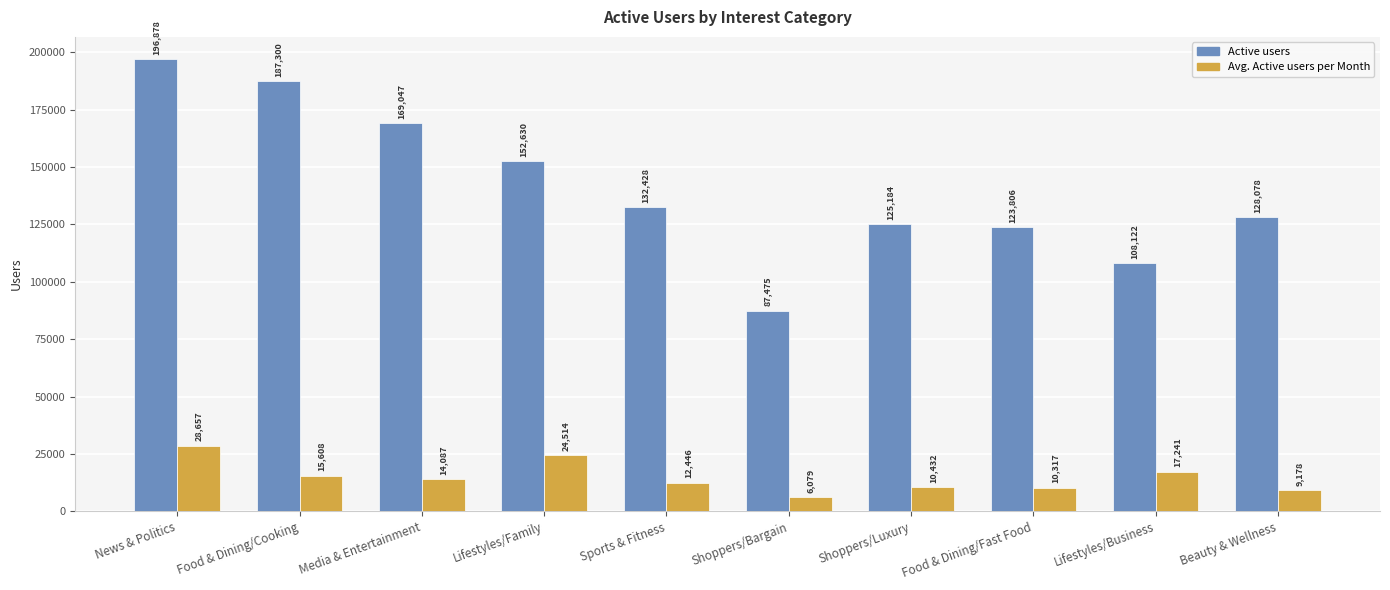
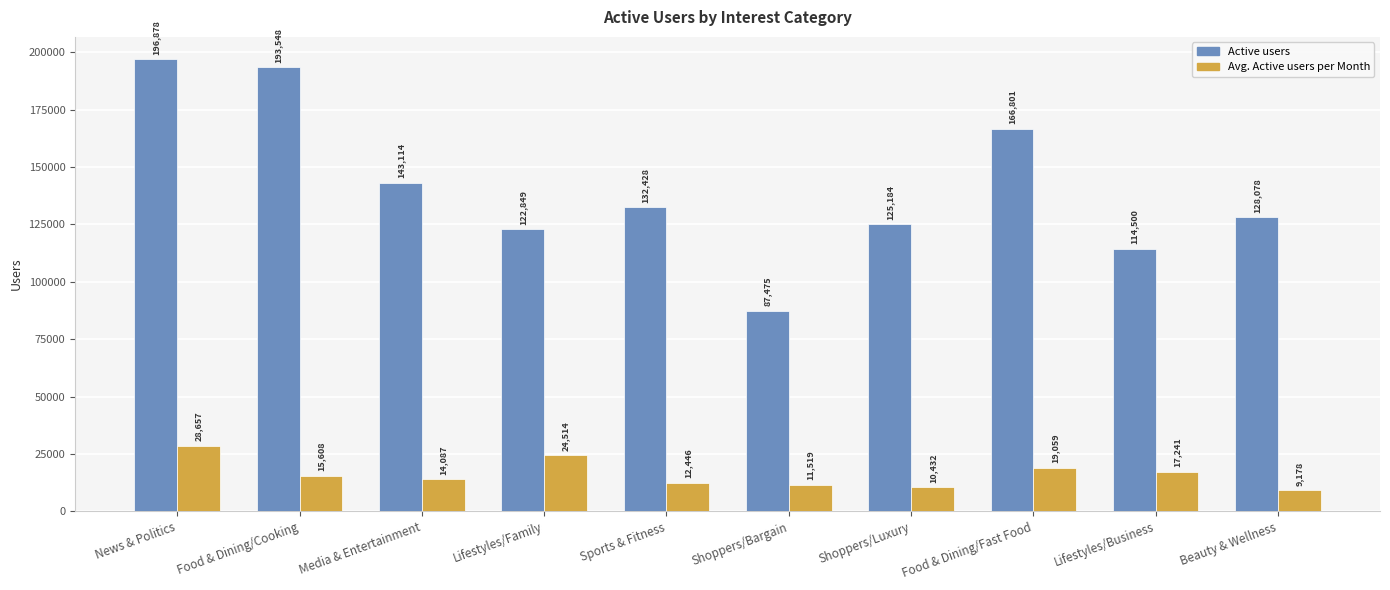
Active users, Food & Dining/Cooking: 187,300 -> 193,548
Active users, Media & Entertainment: 169,047 -> 143,114
Active users, Lifestyles/Family: 152,630 -> 122,849
Avg. Active users per Month, Shoppers/Bargain: 6,079 -> 11,519
Active users, Food & Dining/Fast Food: 123,806 -> 166,801
Avg. Active users per Month, Food & Dining/Fast Food: 10,317 -> 19,059
Active users, Lifestyles/Business: 108,122 -> 114,500
